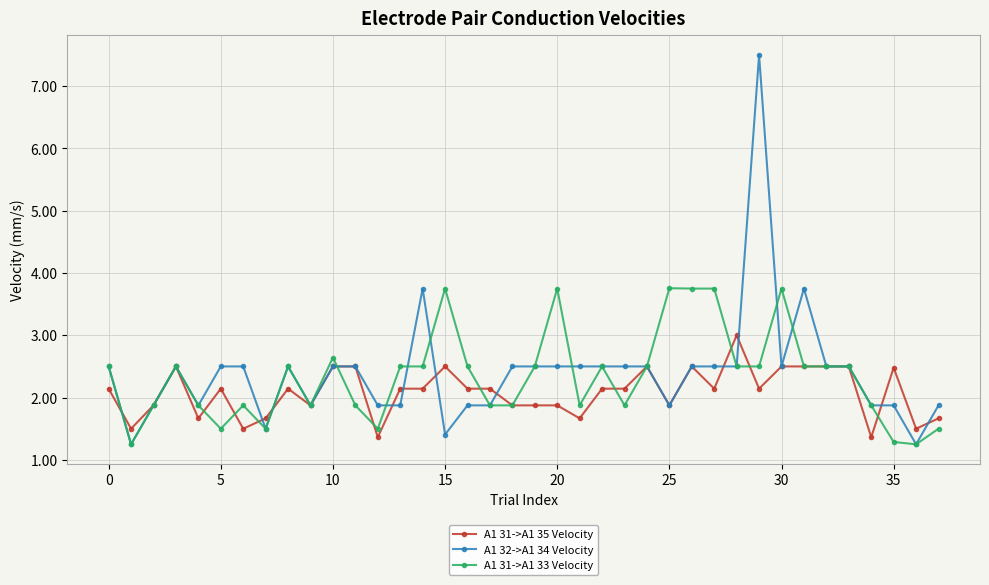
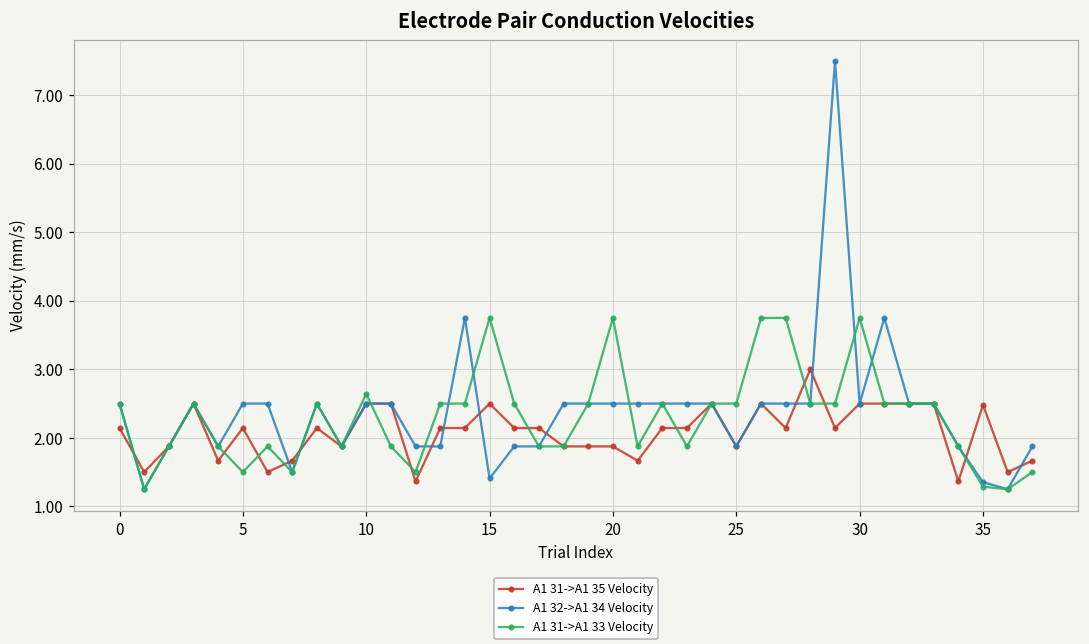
A1 31->A1 33 Velocity, 25: 3.8 -> 2.5
A1 32->A1 34 Velocity, 35: 1.9 -> 1.4
